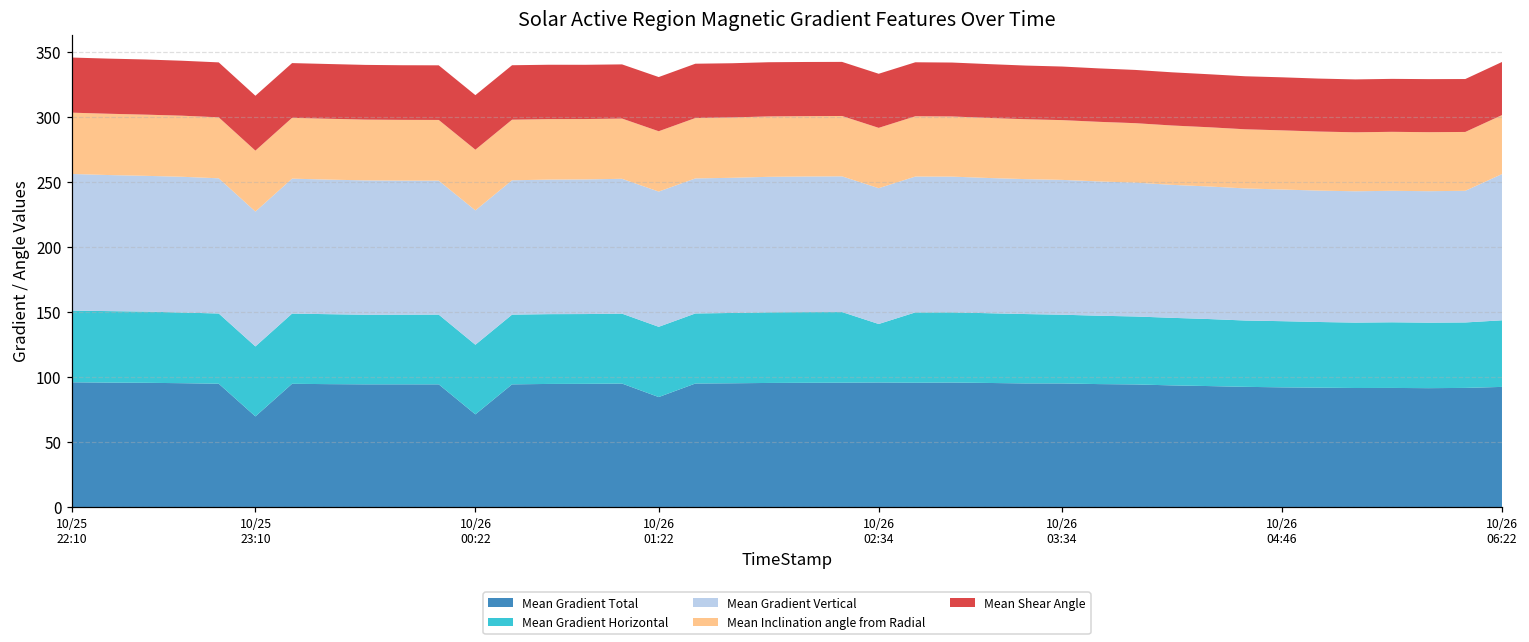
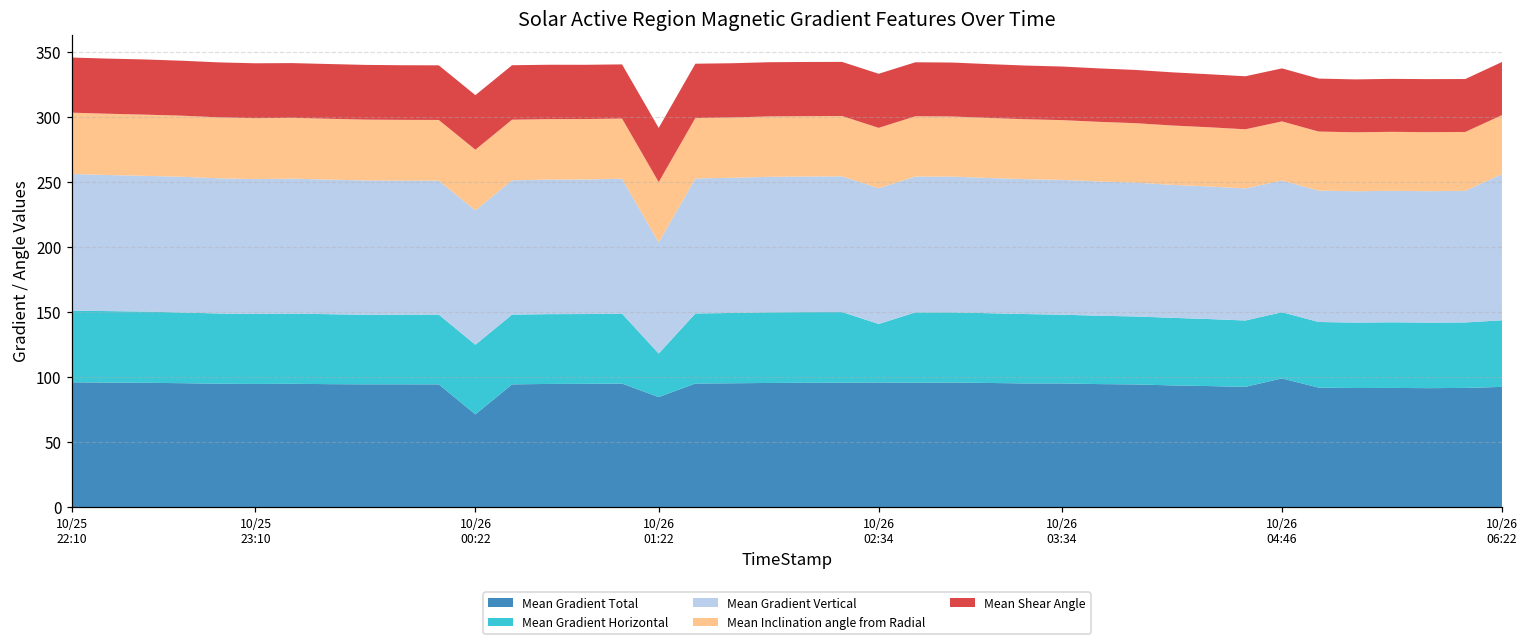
Mean Gradient Total, 10/25 23:10: 70 -> 95
Mean Gradient Horizontal, 10/26 01:22: 54 -> 33
Mean Gradient Vertical, 10/26 01:22: 104 -> 85
Mean Gradient Total, 10/26 04:46: 92 -> 99
